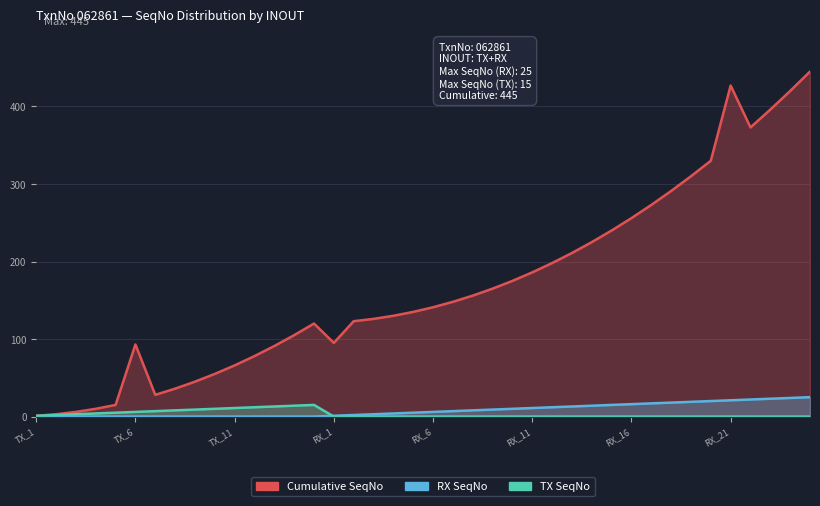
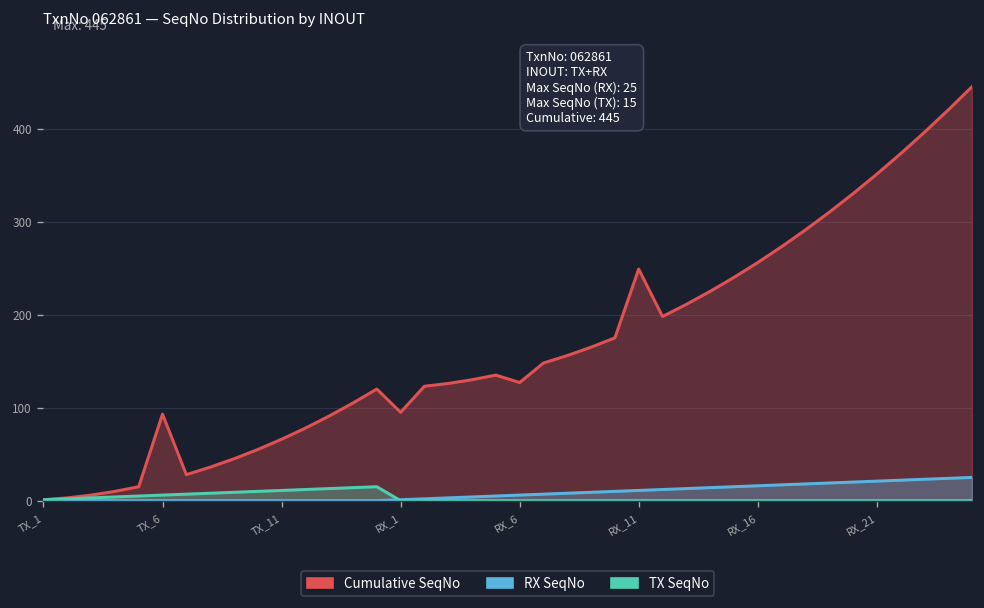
Cumulative SeqNo, RX_6: 140 -> 130
Cumulative SeqNo, RX_11: 190 -> 250
Cumulative SeqNo, RX_21: 430 -> 350
